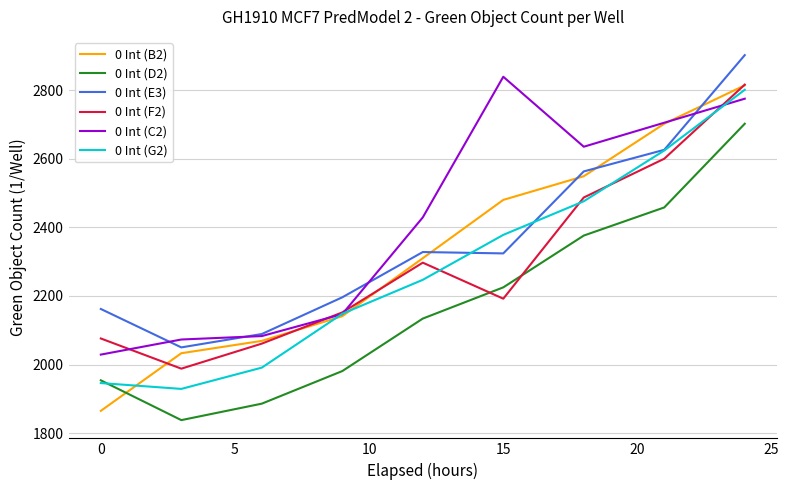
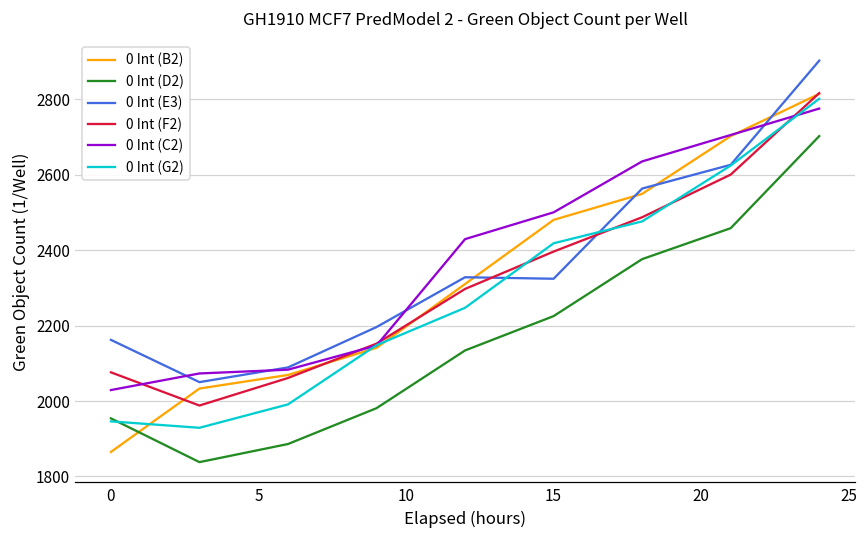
0 Int (F2), 15: 2190 -> 2400
0 Int (C2), 15: 2840 -> 2500
0 Int (G2), 15: 2380 -> 2420
